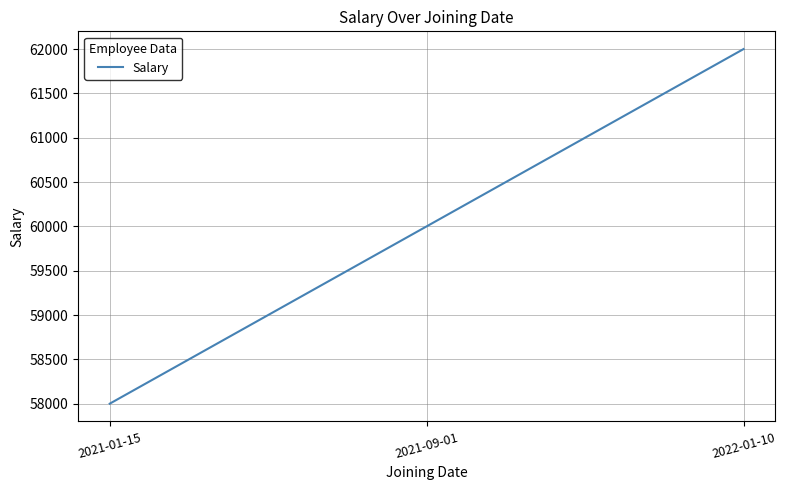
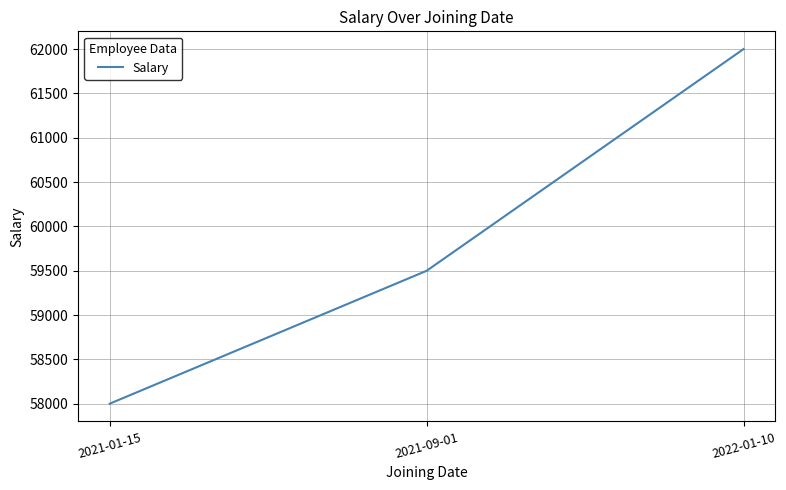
2021-09-01: 60000 -> 59500
